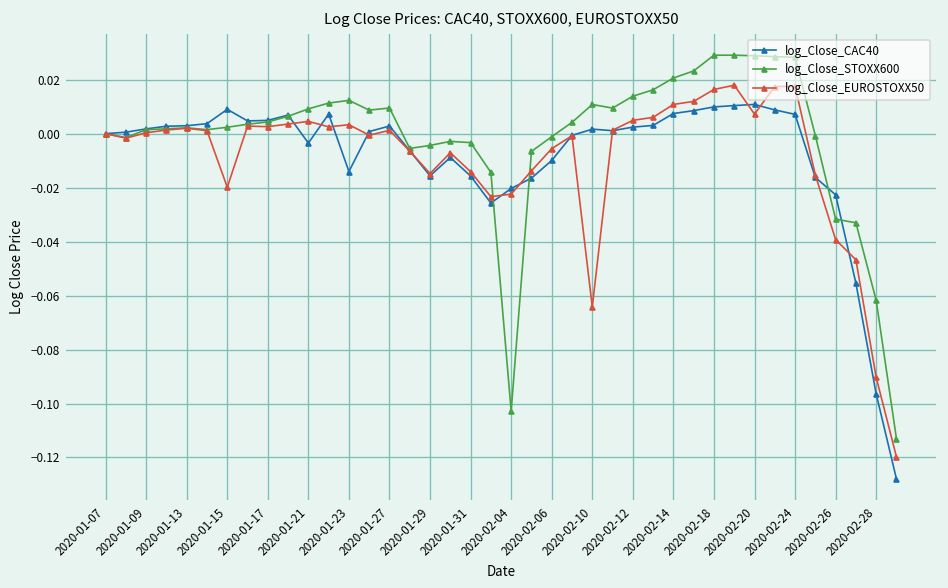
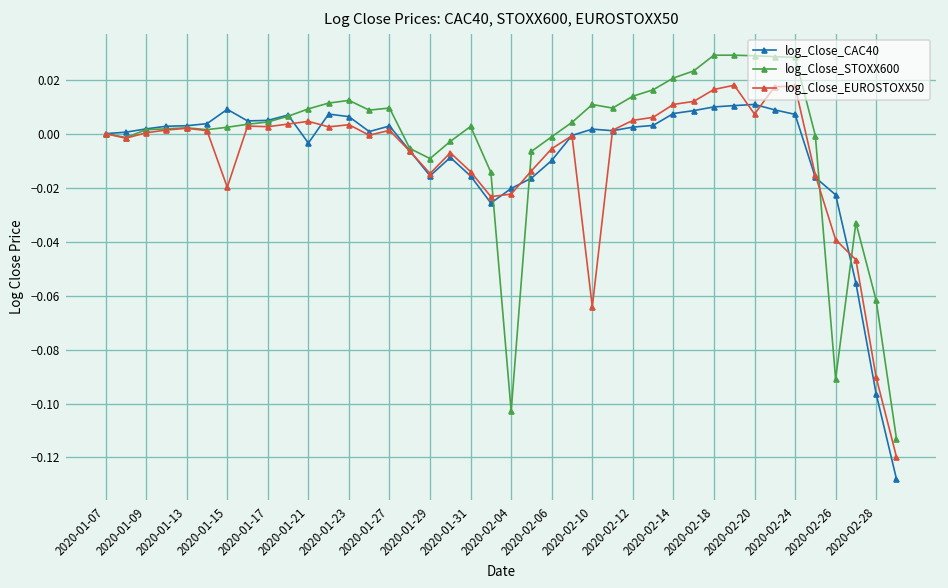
log_Close_CAC40, 2020-01-23: -0.014 -> 0.006
log_Close_STOXX600, 2020-01-29: -0.004 -> -0.009
log_Close_STOXX600, 2020-01-31: -0.003 -> 0.003
log_Close_STOXX600, 2020-02-26: -0.032 -> -0.091
